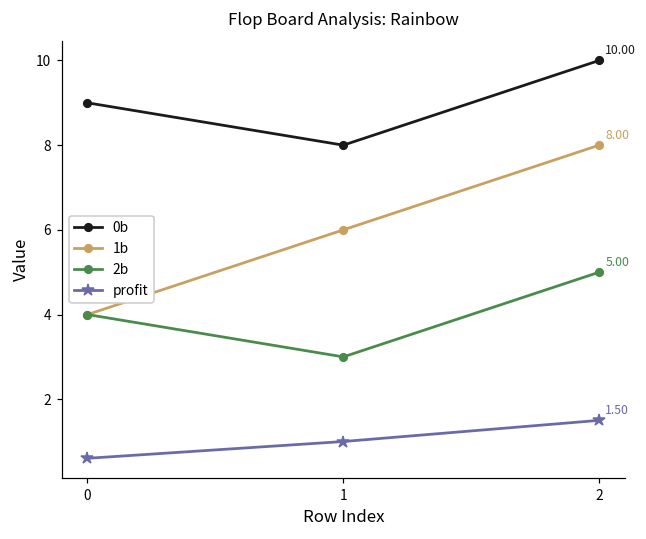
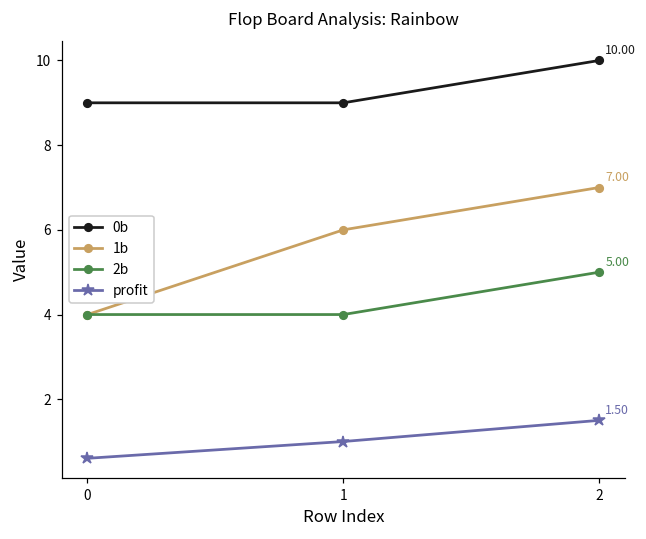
0b, 1: 8 -> 9
2b, 1: 3 -> 4
1b, 2: 8.00 -> 7.00
